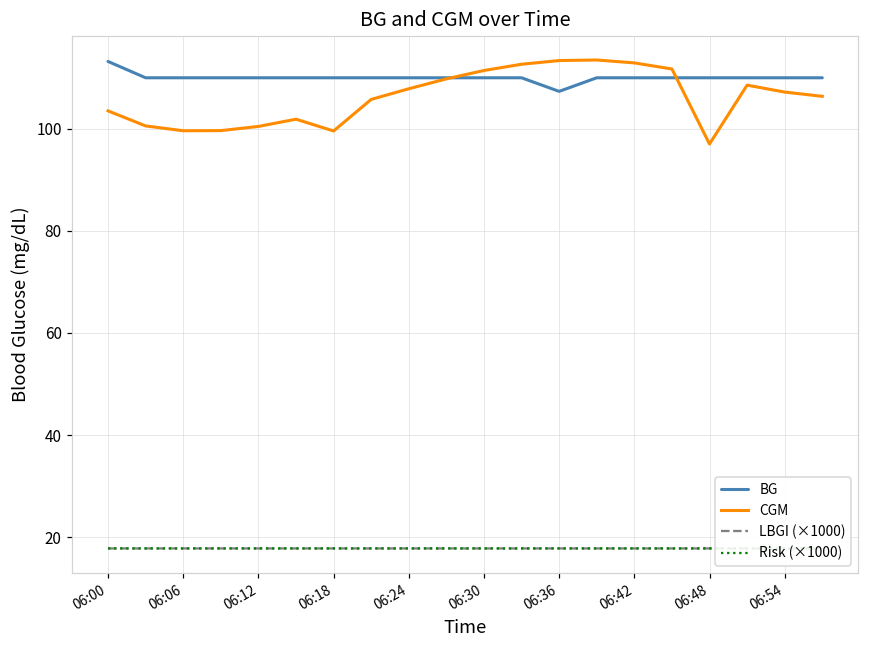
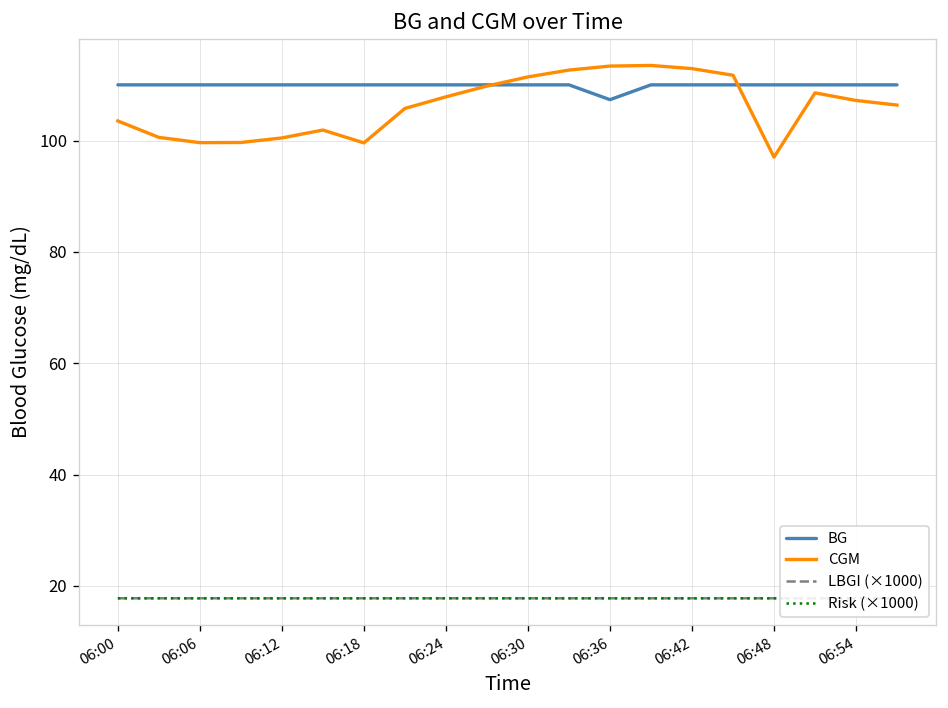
BG, 06:00: 113 -> 110
